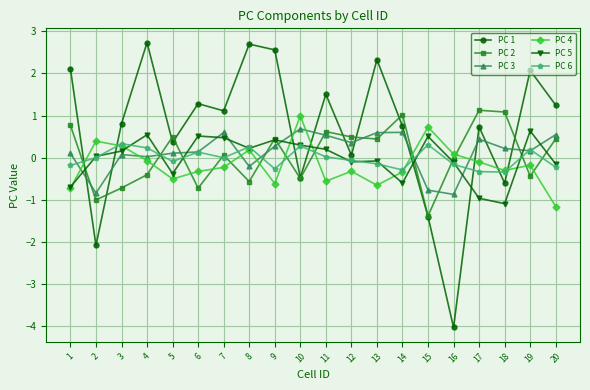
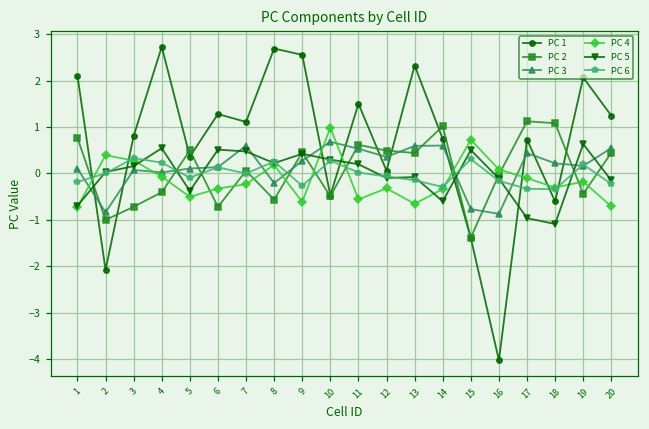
PC 4, 20: -1.2 -> -0.7
